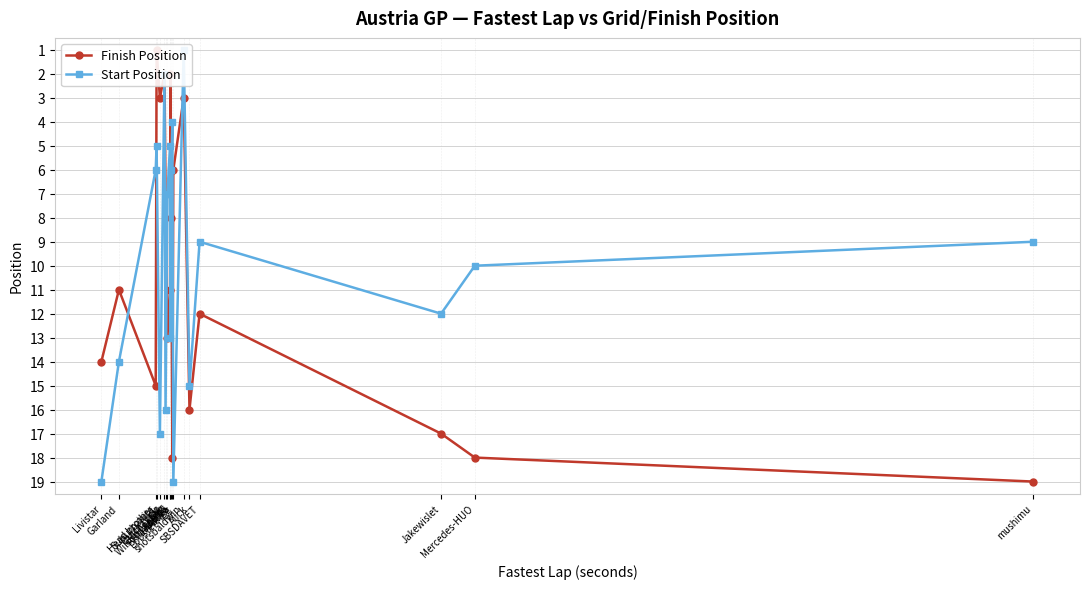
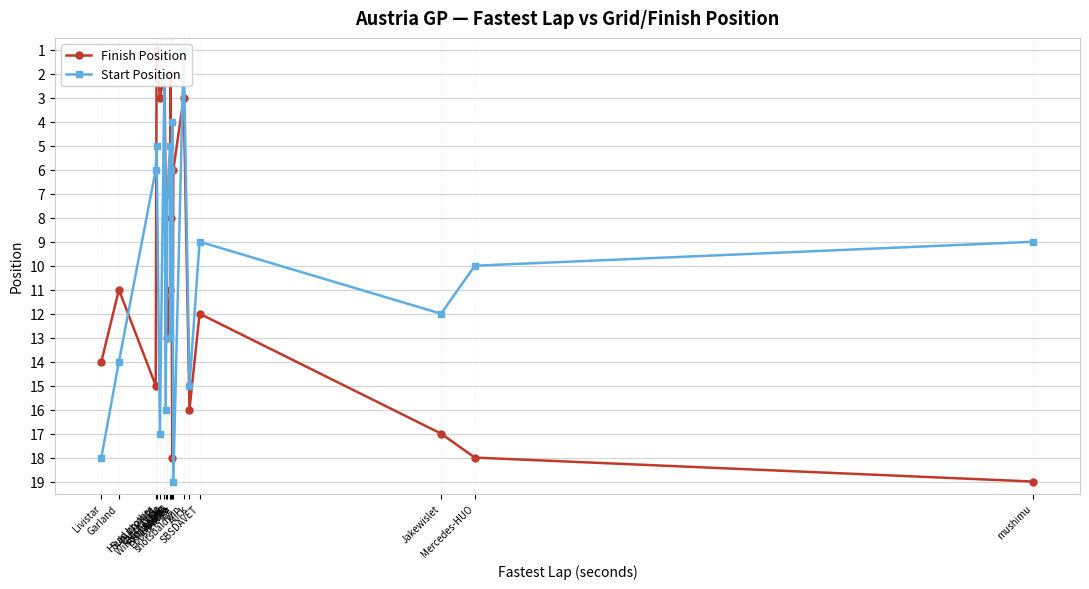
Start Position, Livistar: 19 -> 18
